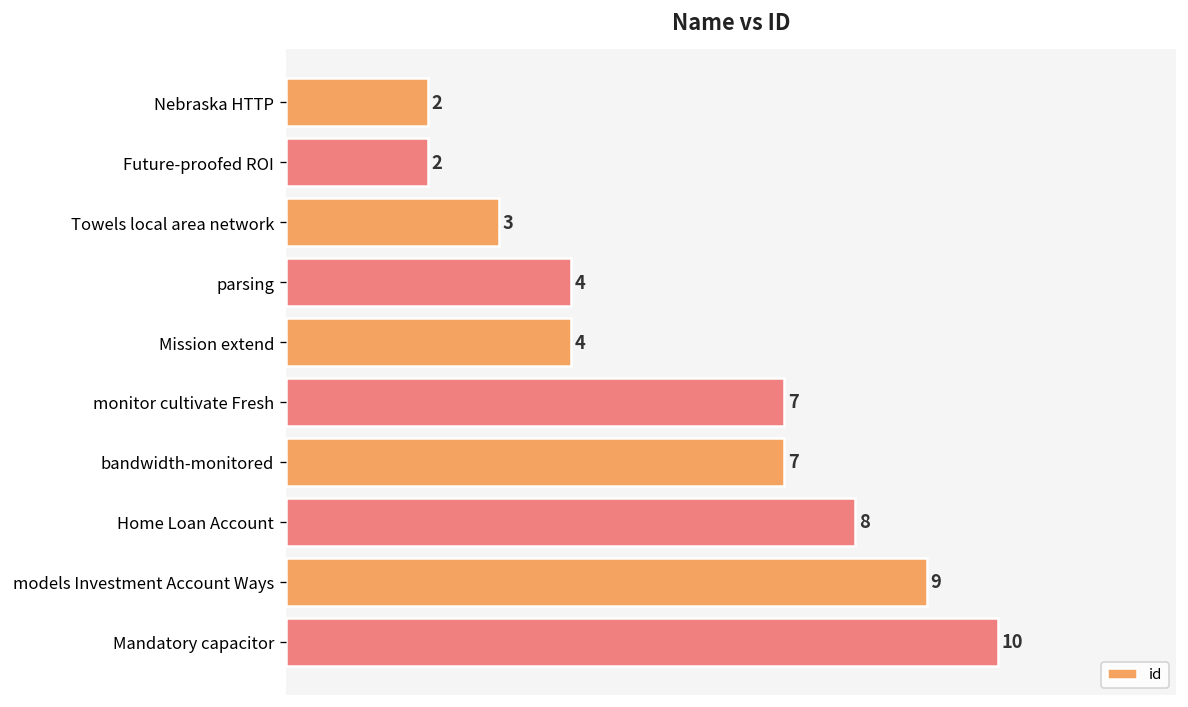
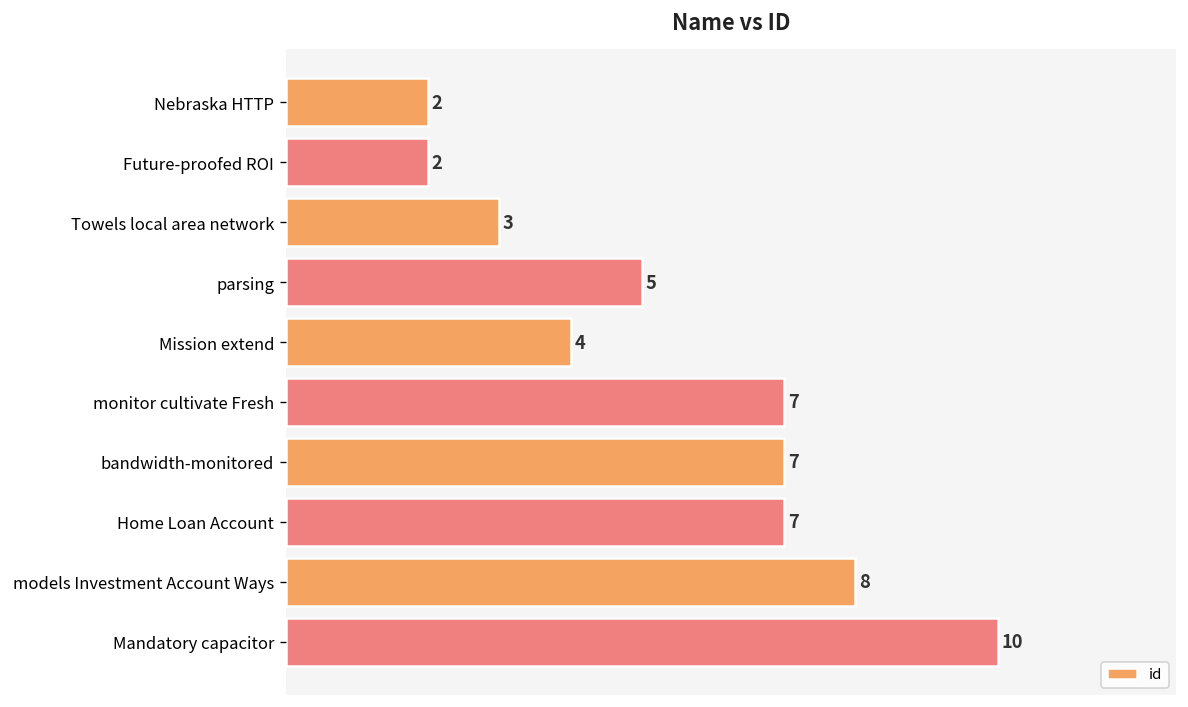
parsing: 4 -> 5
Home Loan Account: 8 -> 7
models Investment Account Ways: 9 -> 8
